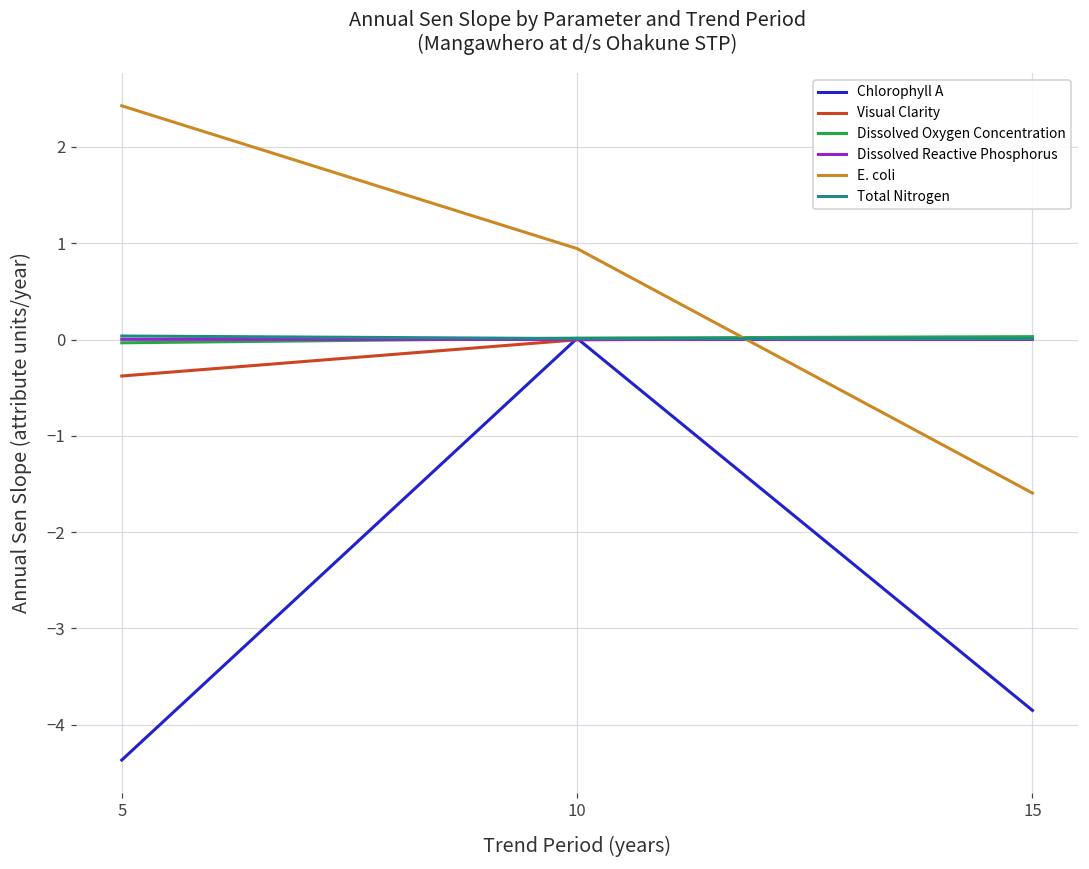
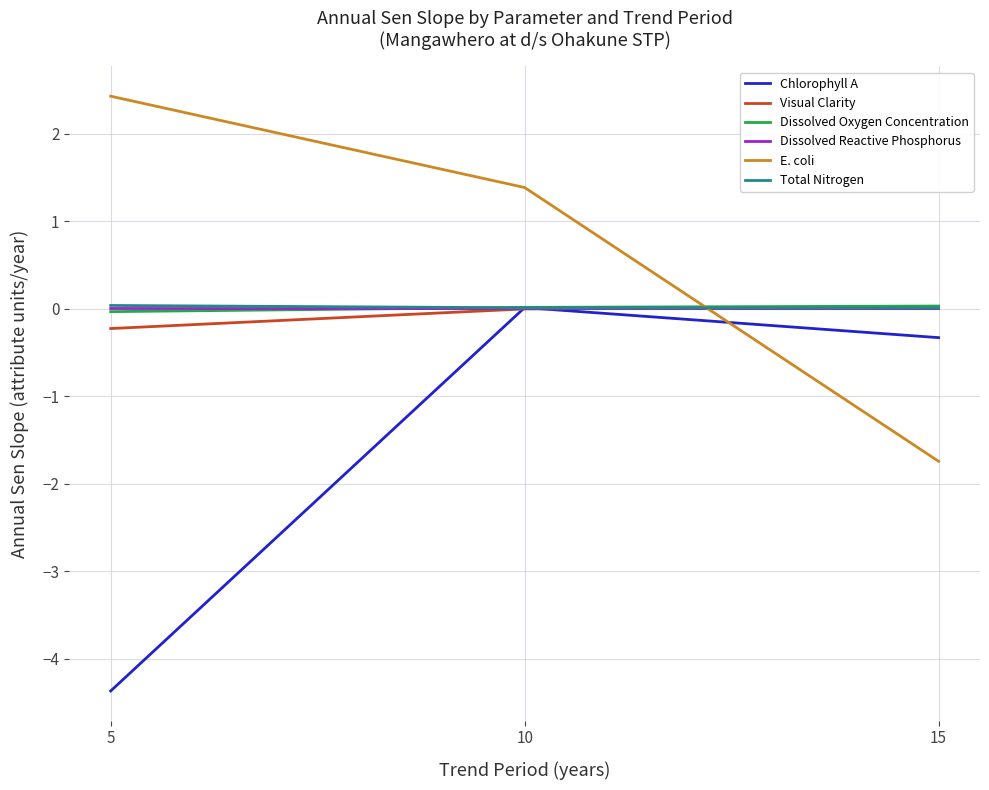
Visual Clarity, 5: -0.4 -> -0.2
E. coli, 10: 0.9 -> 1.4
Chlorophyll A, 15: -3.9 -> -0.3
E. coli, 15: -1.6 -> -1.7
